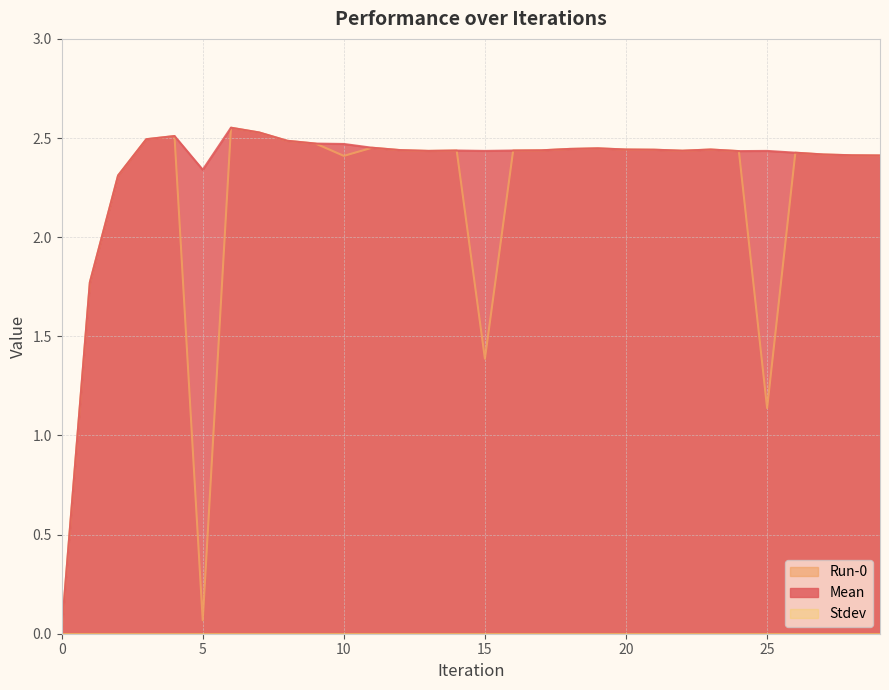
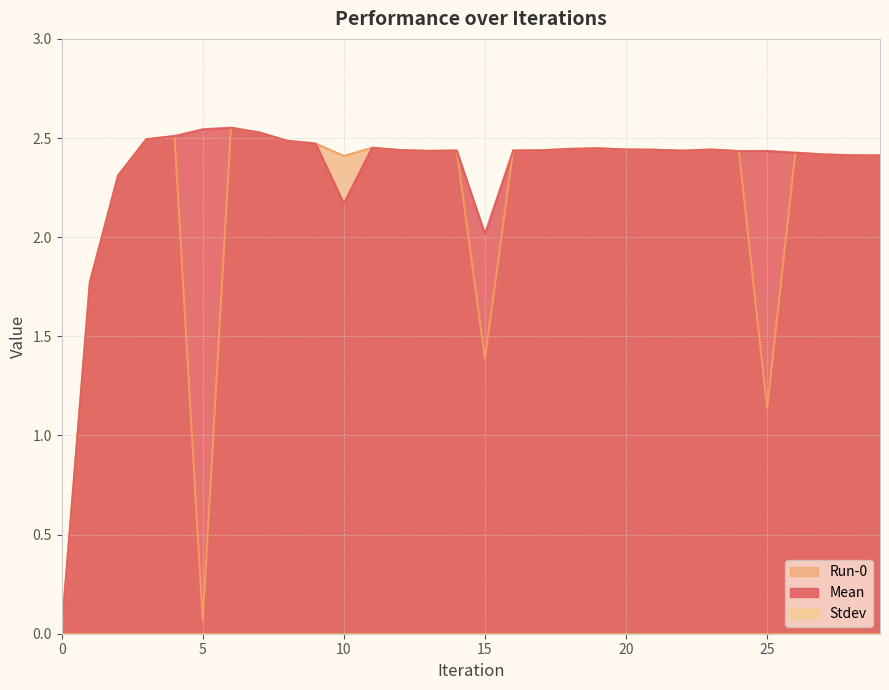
Mean, 5: 2.34 -> 2.54
Mean, 10: 2.47 -> 2.17
Mean, 15: 2.44 -> 2.02
